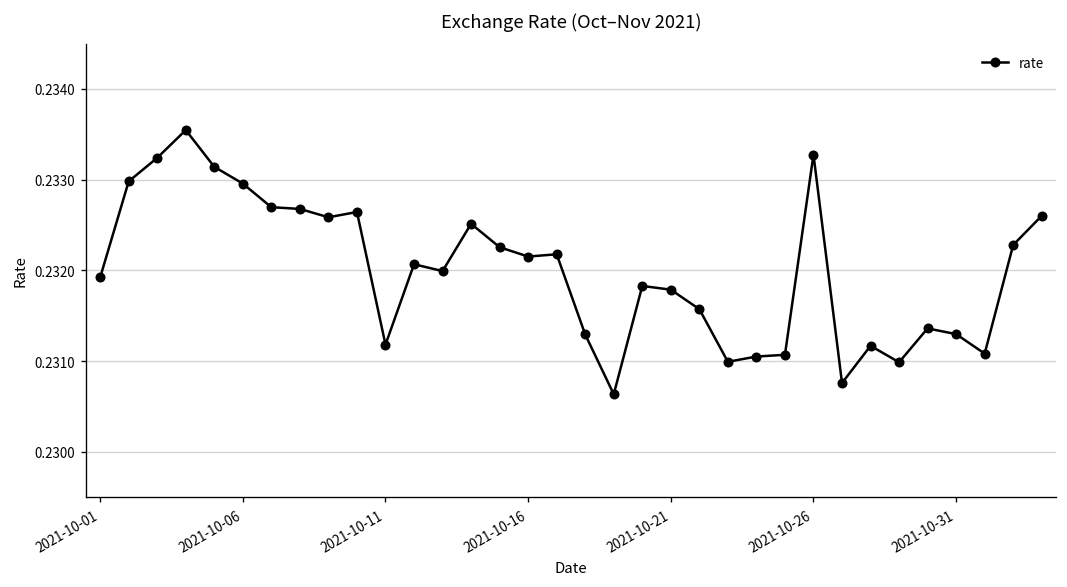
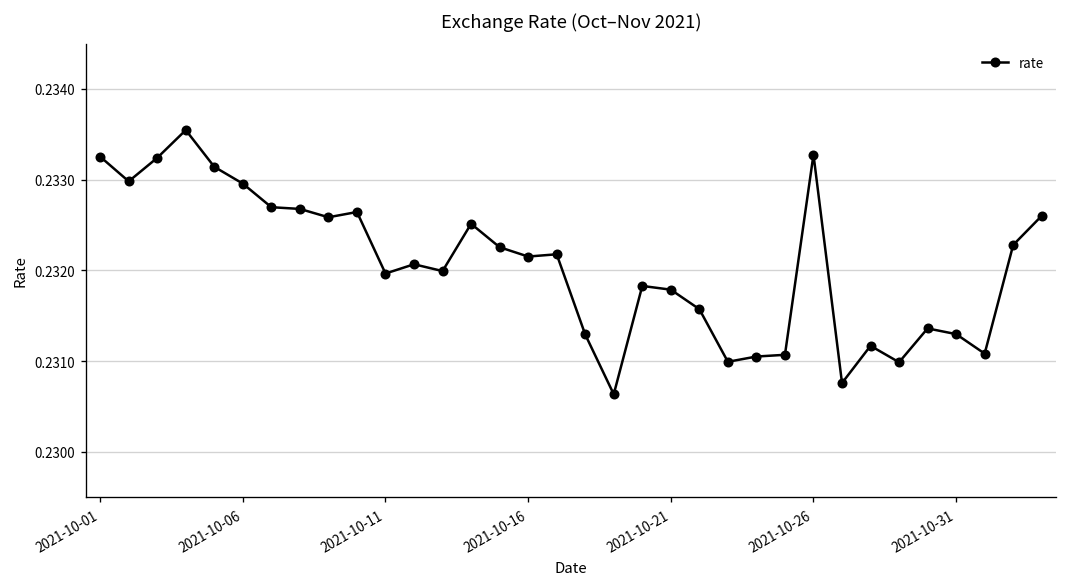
2021-10-01: 0.2319 -> 0.2333
2021-10-11: 0.2312 -> 0.2320
